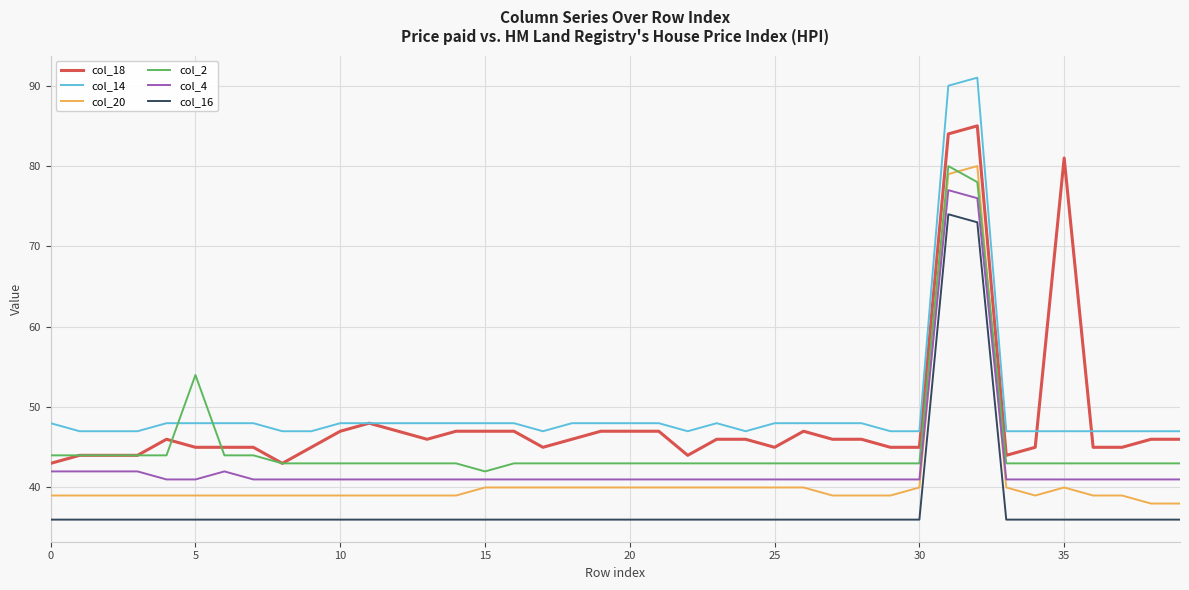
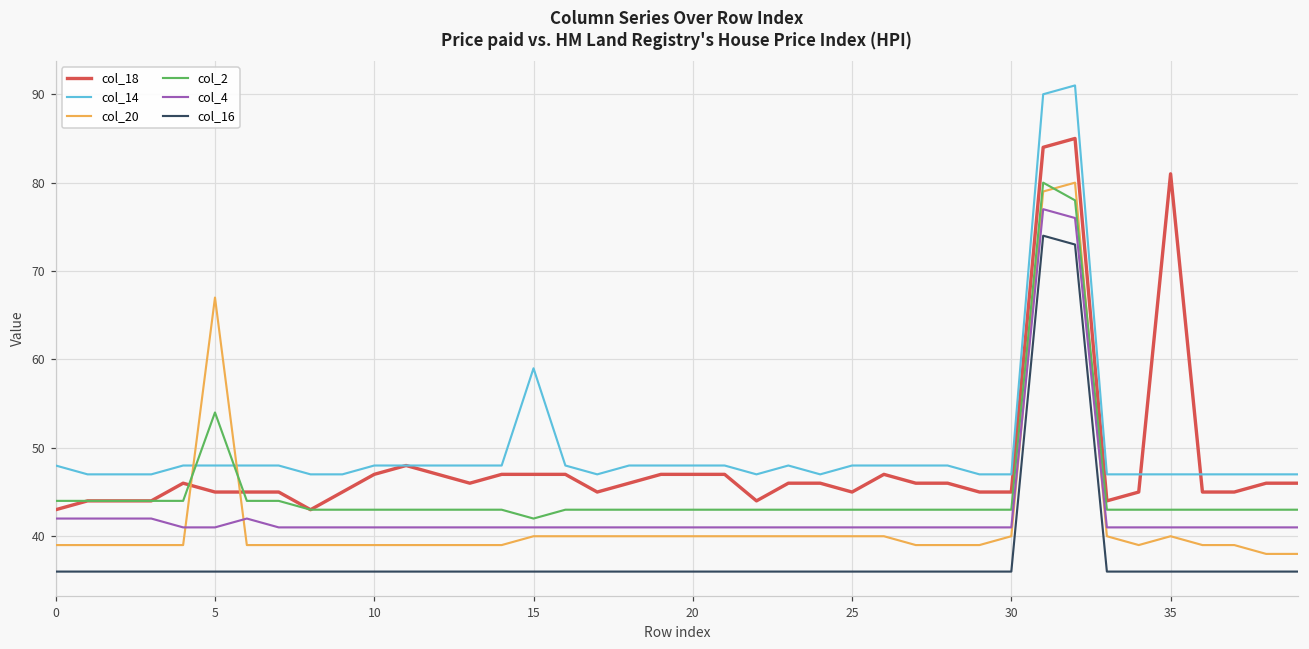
col_20, 5: 39 -> 67
col_14, 15: 48 -> 59
